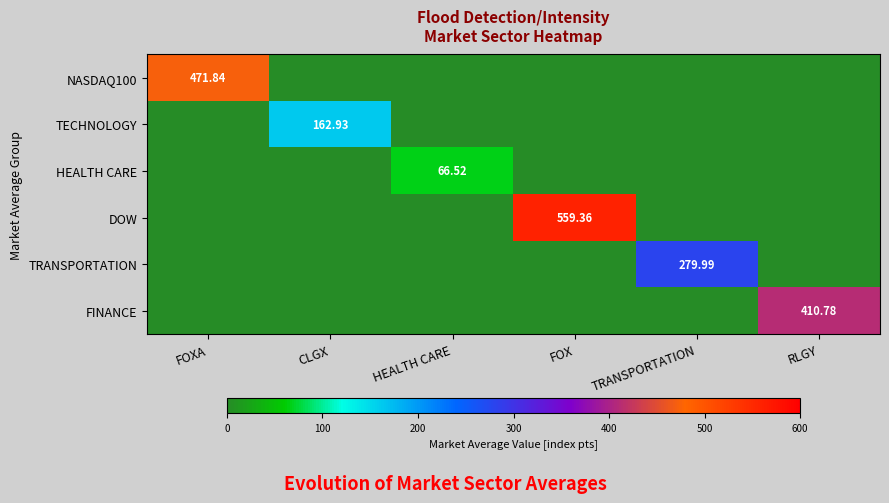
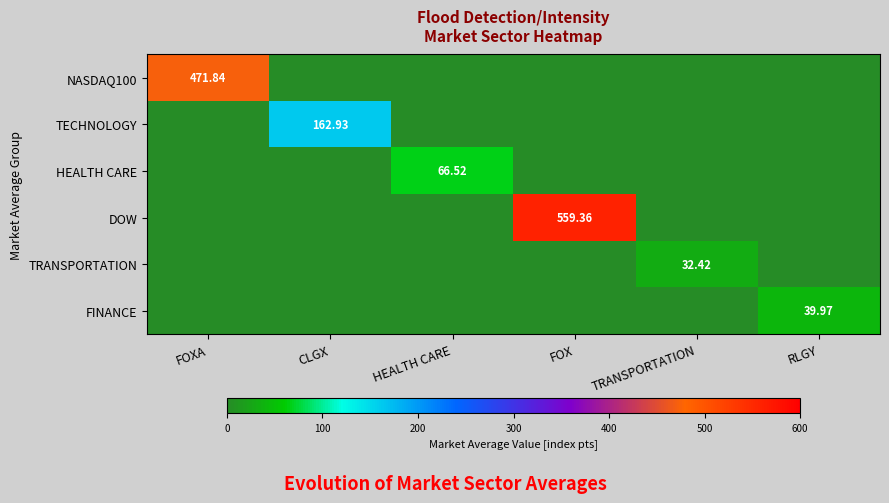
TRANSPORTATION, TRANSPORTATION: 279.99 -> 32.42
FINANCE, RLGY: 410.78 -> 39.97
